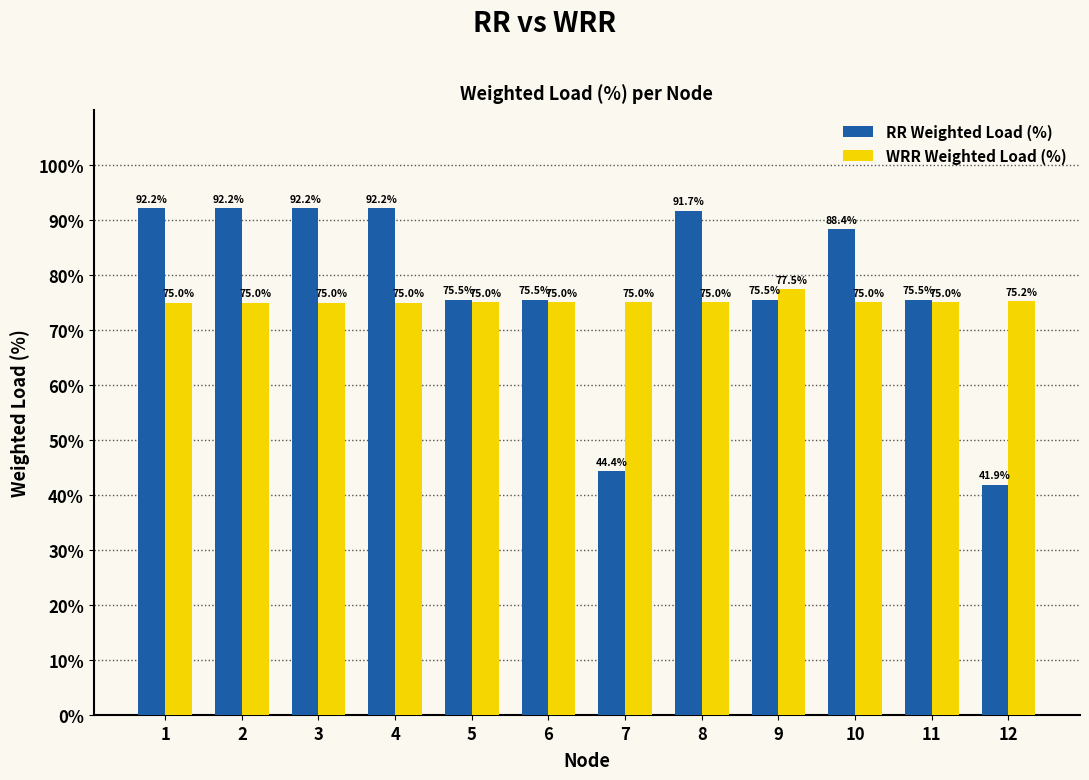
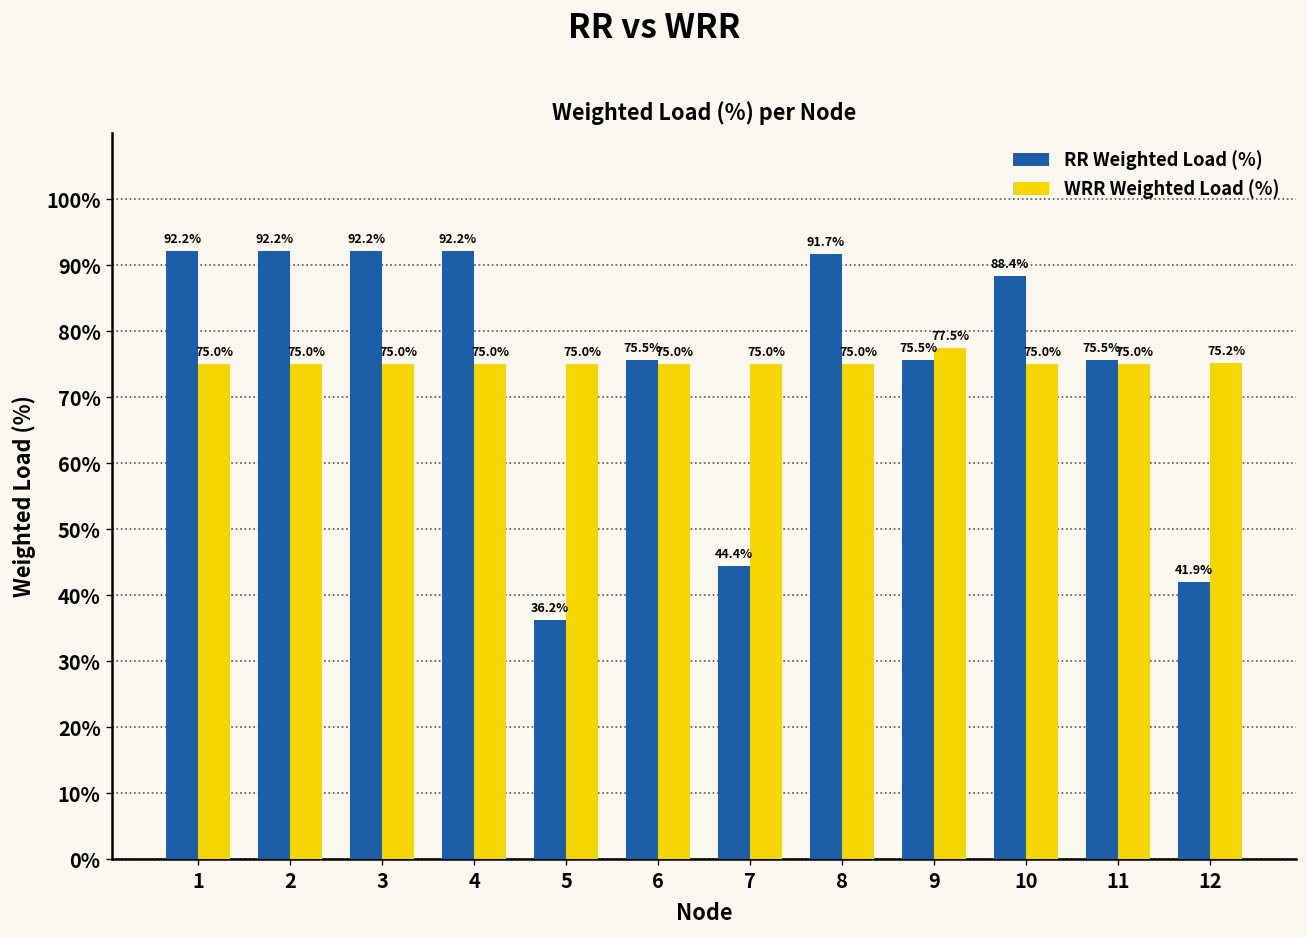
RR Weighted Load (%), 5: 75.5% -> 36.2%
